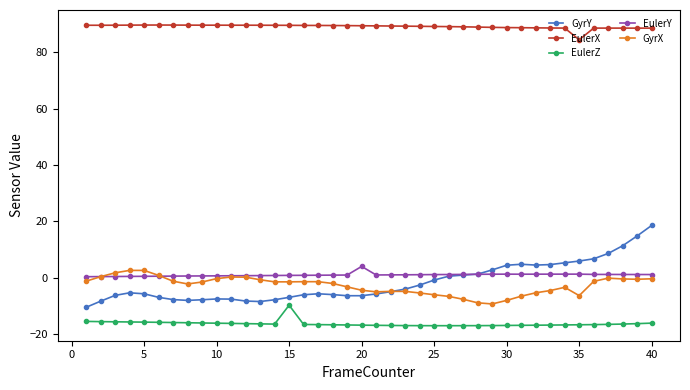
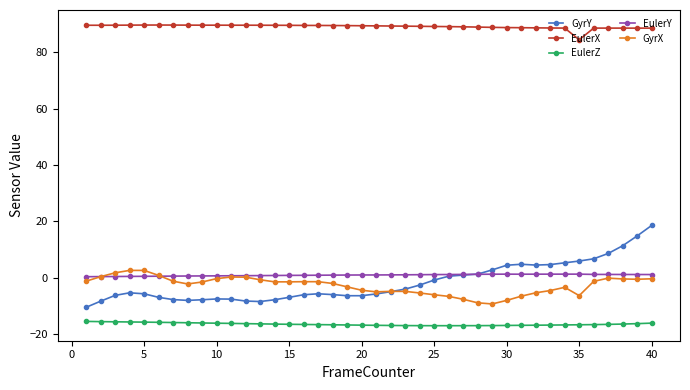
EulerZ, 15: -10 -> -17
EulerY, 20: 4 -> 1
